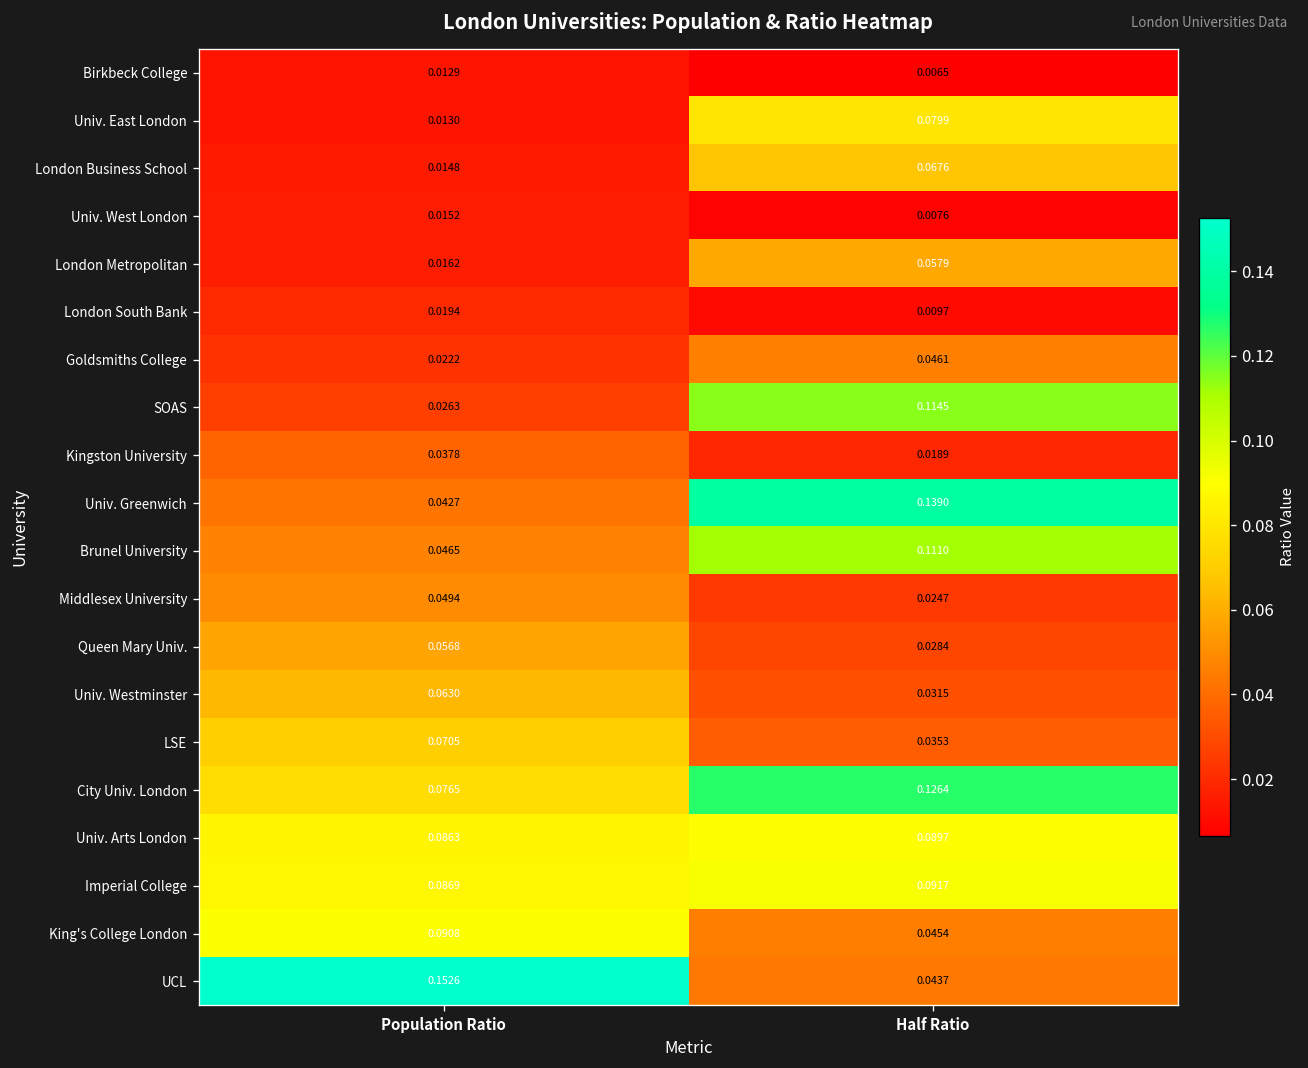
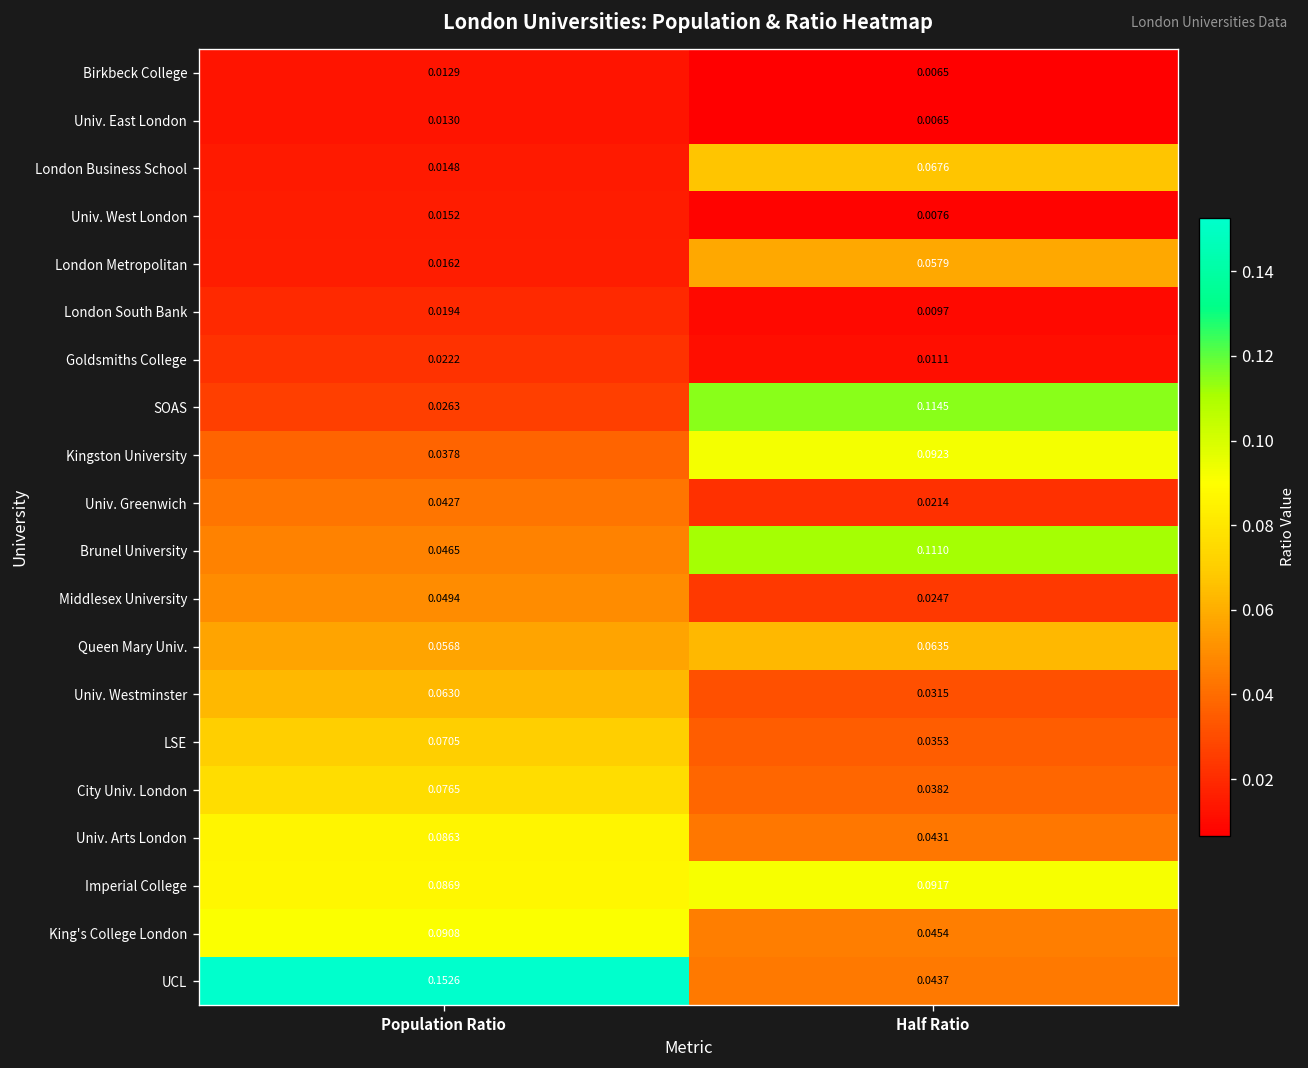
Univ. East London, Half Ratio: 0.0799 -> 0.0065
Goldsmiths College, Half Ratio: 0.0461 -> 0.0111
Kingston University, Half Ratio: 0.0189 -> 0.0923
Univ. Greenwich, Half Ratio: 0.1390 -> 0.0214
Queen Mary Univ., Half Ratio: 0.0284 -> 0.0635
City Univ. London, Half Ratio: 0.1264 -> 0.0382
Univ. Arts London, Half Ratio: 0.0897 -> 0.0431
